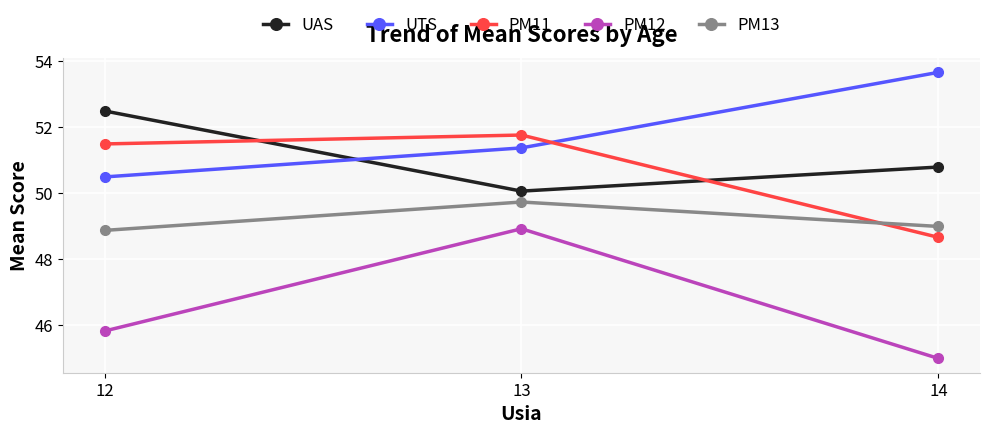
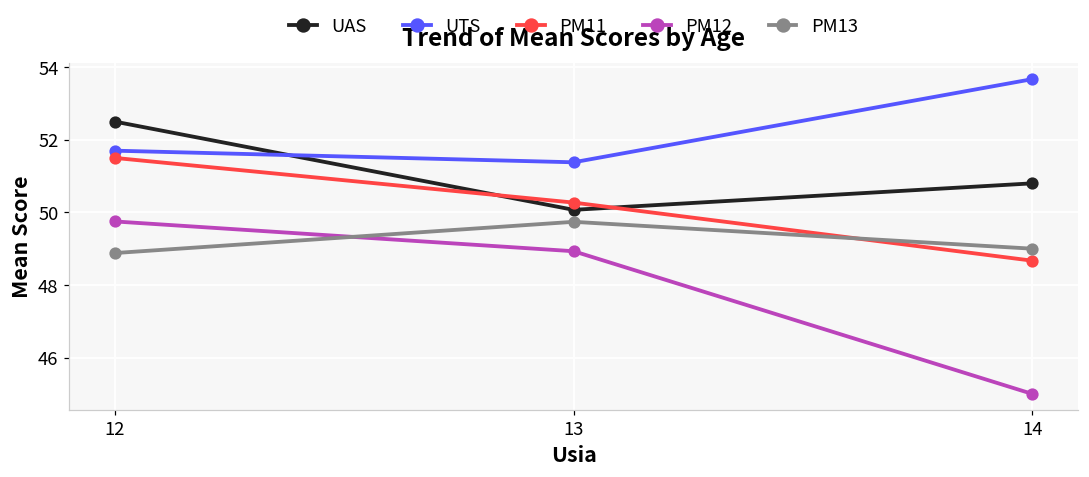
UTS, 12: 50.5 -> 51.7
PM12, 12: 45.8 -> 49.8
PM11, 13: 51.8 -> 50.3
